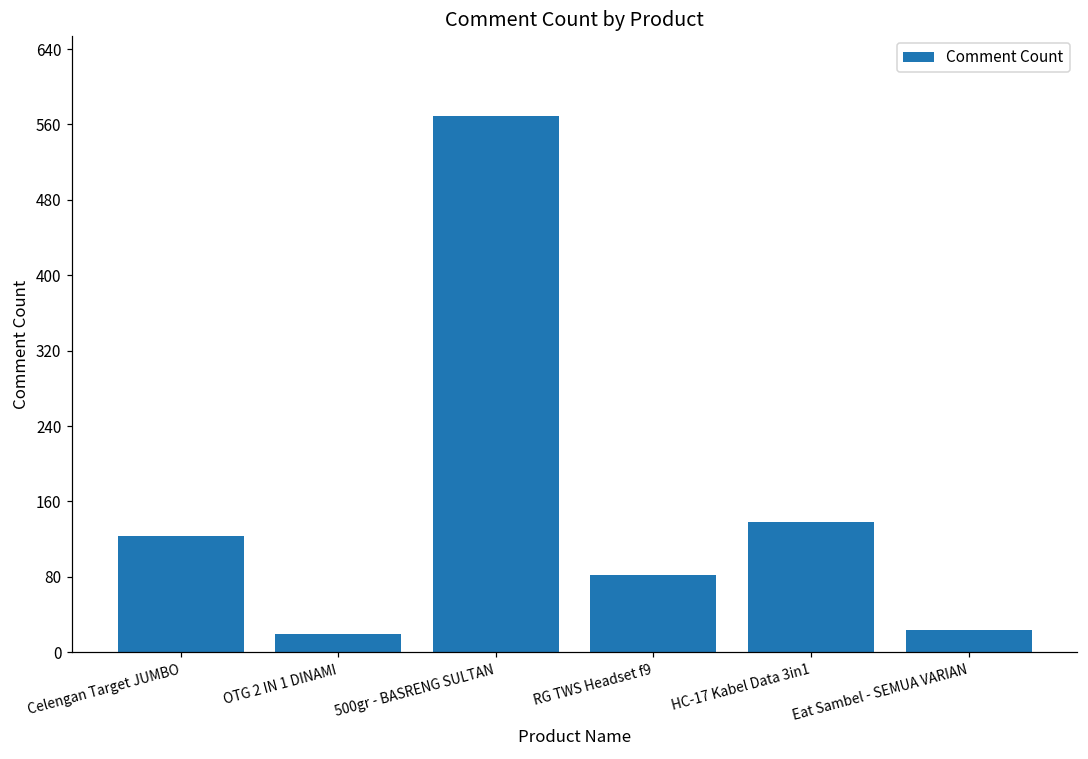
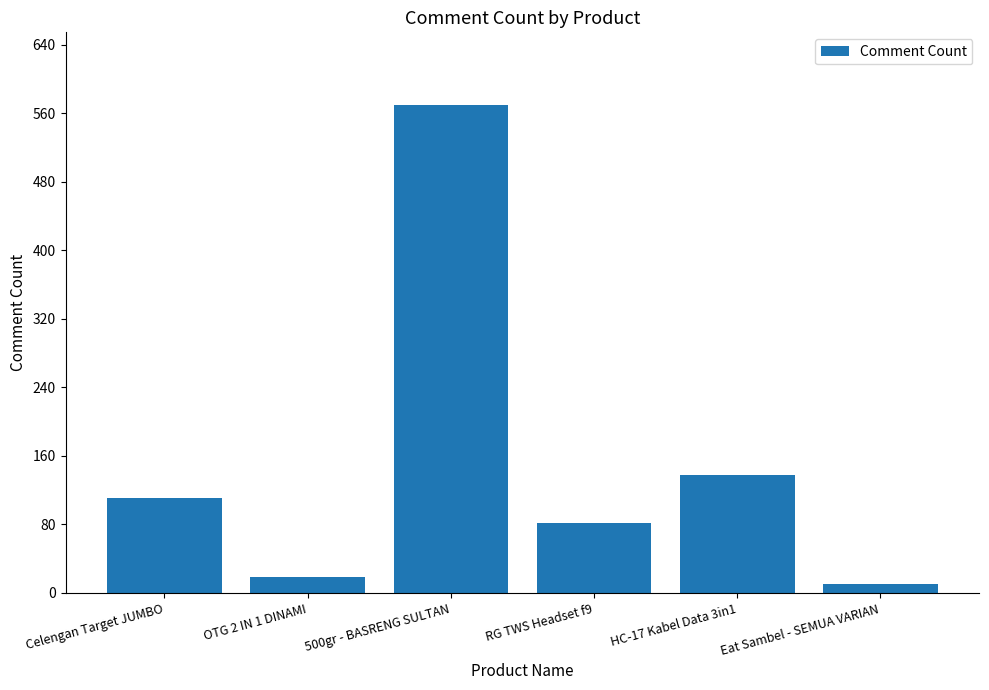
Celengan Target JUMBO: 120 -> 110
Eat Sambel - SEMUA VARIAN: 20 -> 10
